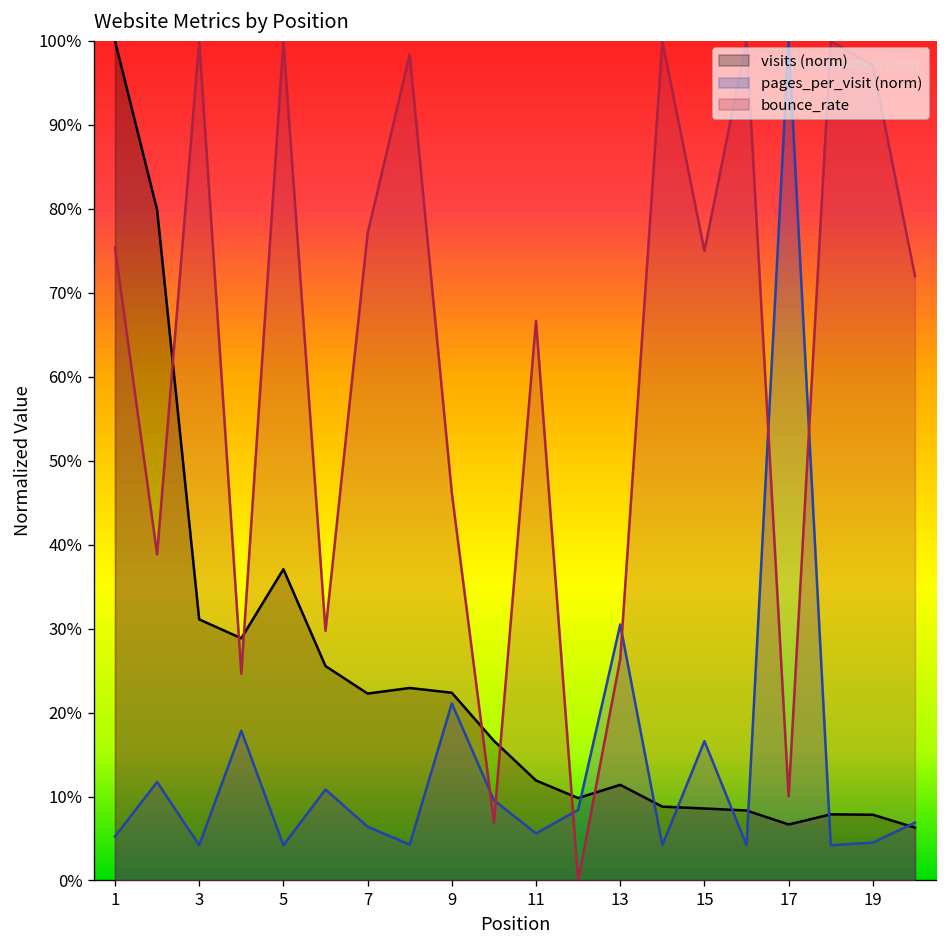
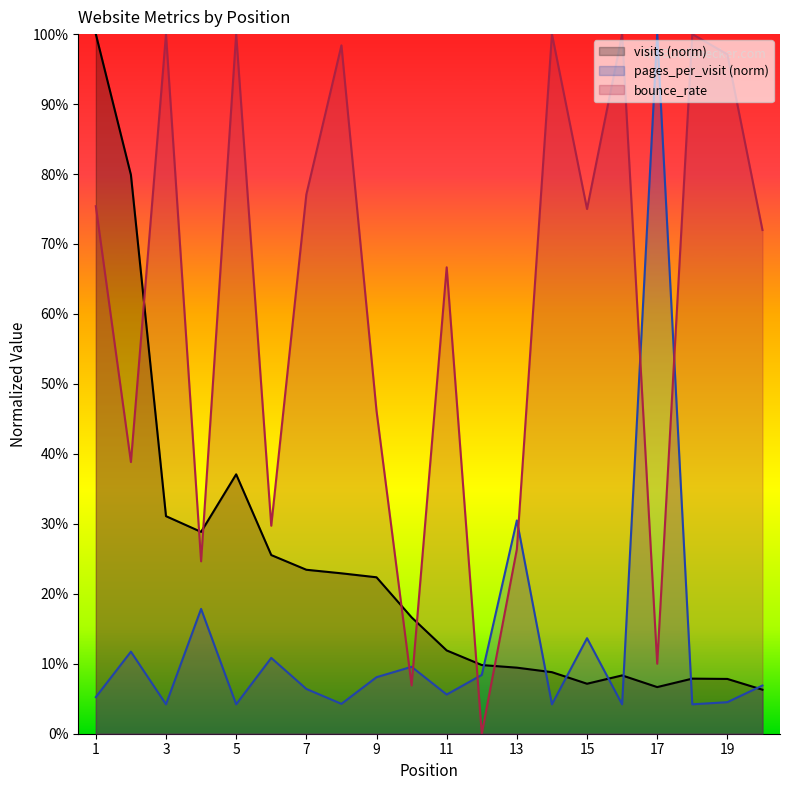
visits (norm), 7: 22% -> 23%
pages_per_visit (norm), 9: 21% -> 8%
visits (norm), 13: 11% -> 9%
visits (norm), 15: 9% -> 7%
pages_per_visit (norm), 15: 17% -> 14%
